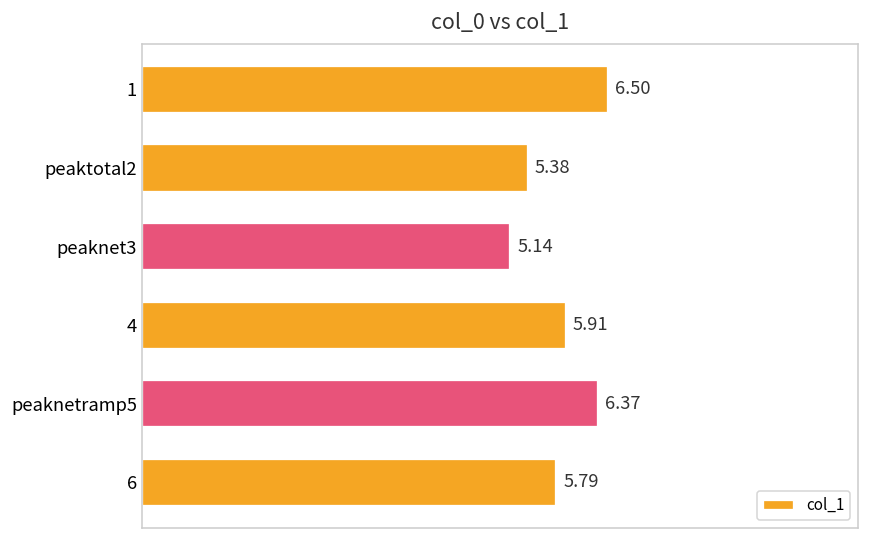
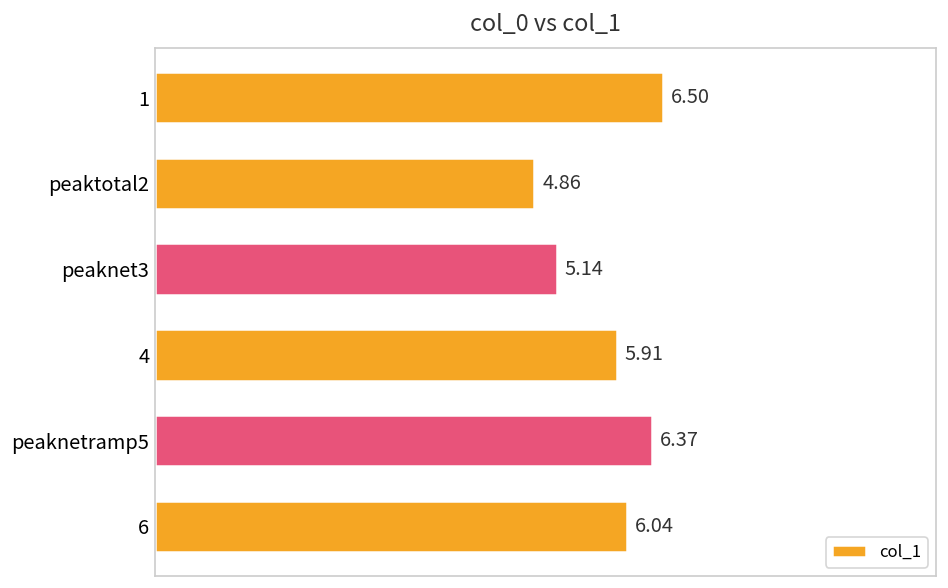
peaktotal2: 5.38 -> 4.86
6: 5.79 -> 6.04
